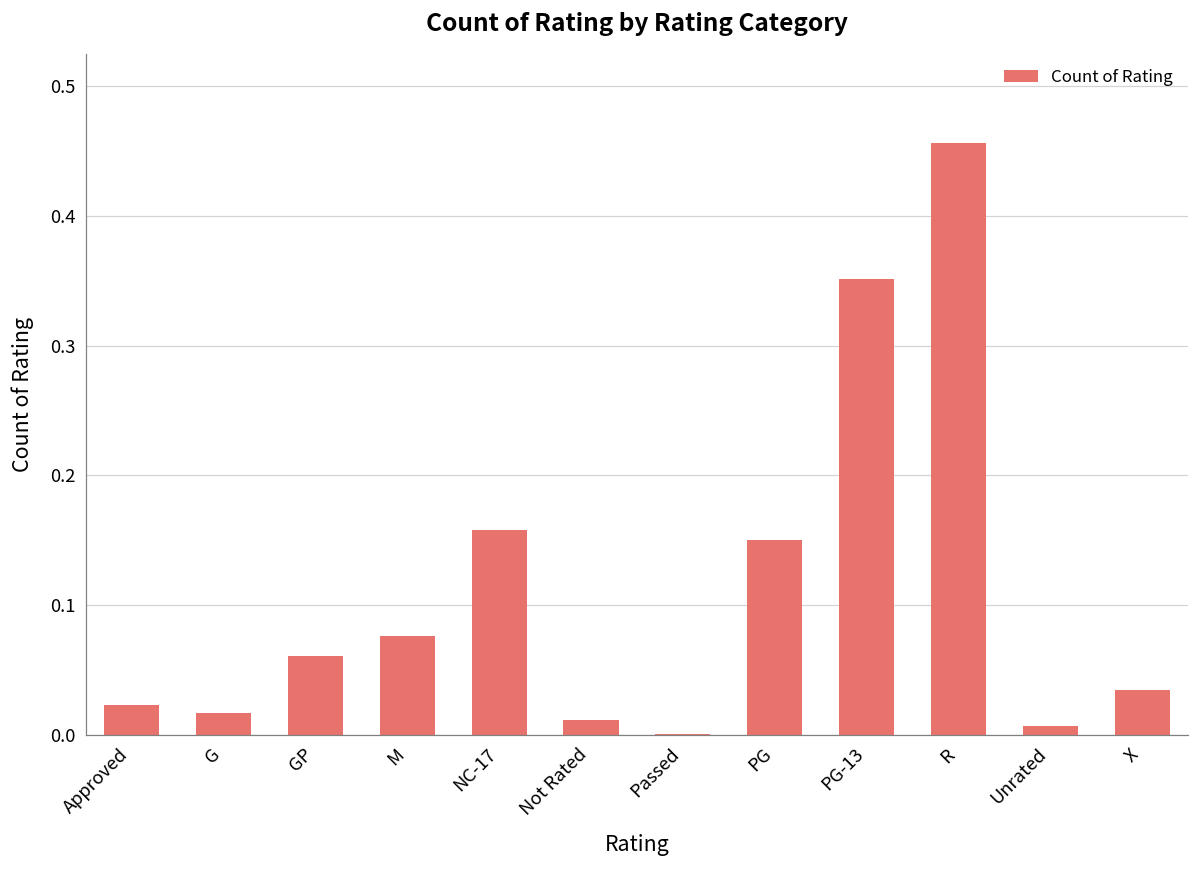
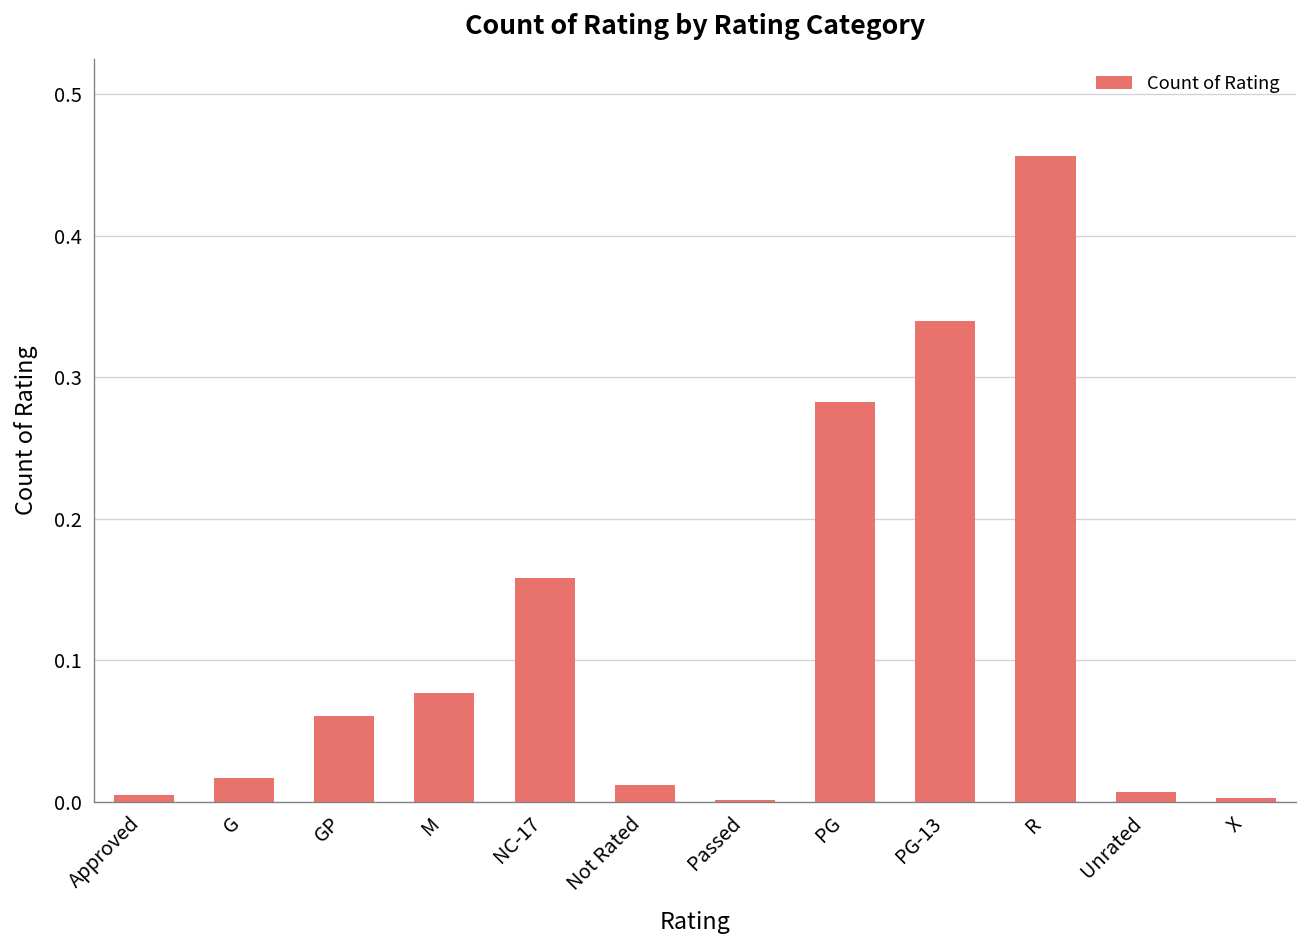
Approved: 0.023 -> 0.005
PG: 0.150 -> 0.283
PG-13: 0.351 -> 0.339
X: 0.035 -> 0.002
